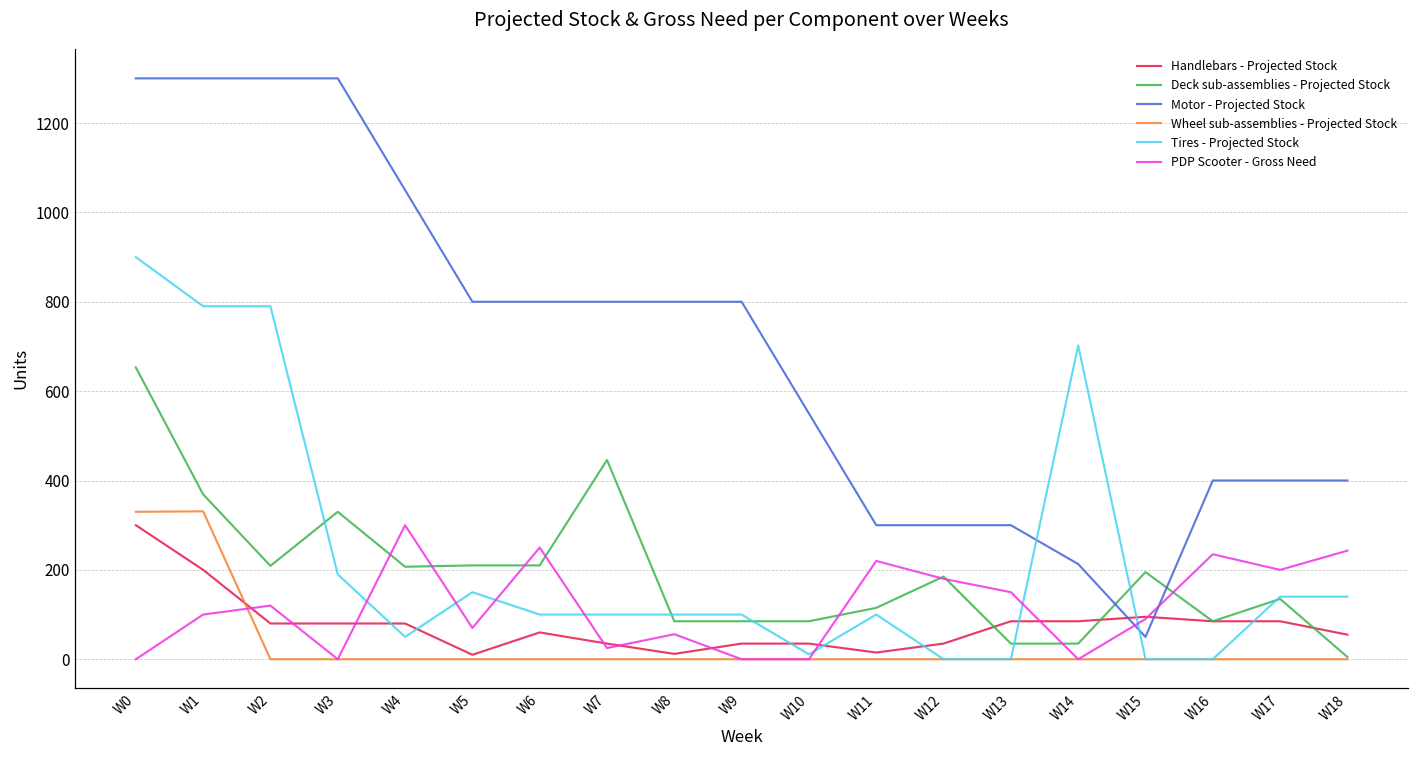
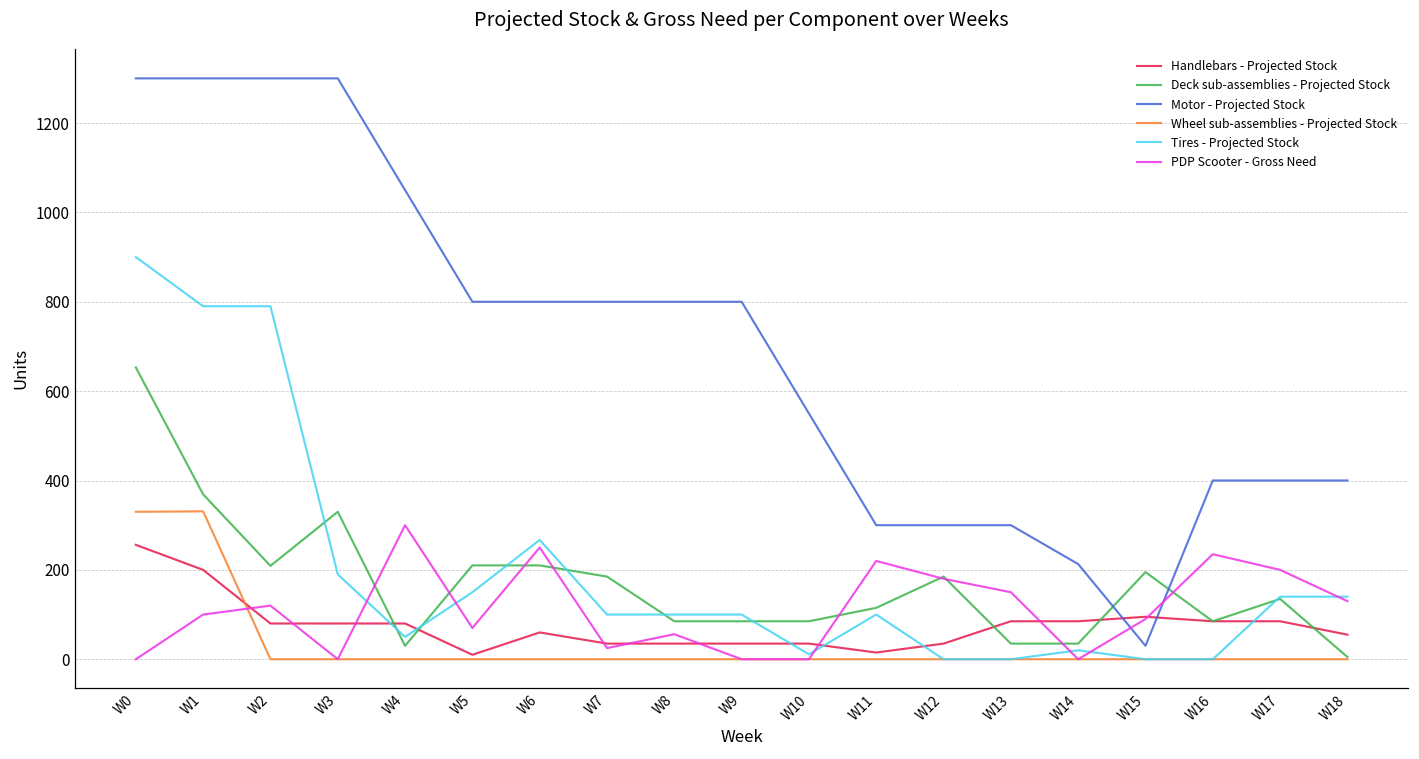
Handlebars - Projected Stock, W0: 300 -> 260
Deck sub-assemblies - Projected Stock, W4: 210 -> 30
Tires - Projected Stock, W6: 100 -> 270
Deck sub-assemblies - Projected Stock, W7: 450 -> 190
Handlebars - Projected Stock, W8: 10 -> 40
Tires - Projected Stock, W14: 700 -> 20
Motor - Projected Stock, W15: 50 -> 30
PDP Scooter - Gross Need, W18: 240 -> 130
